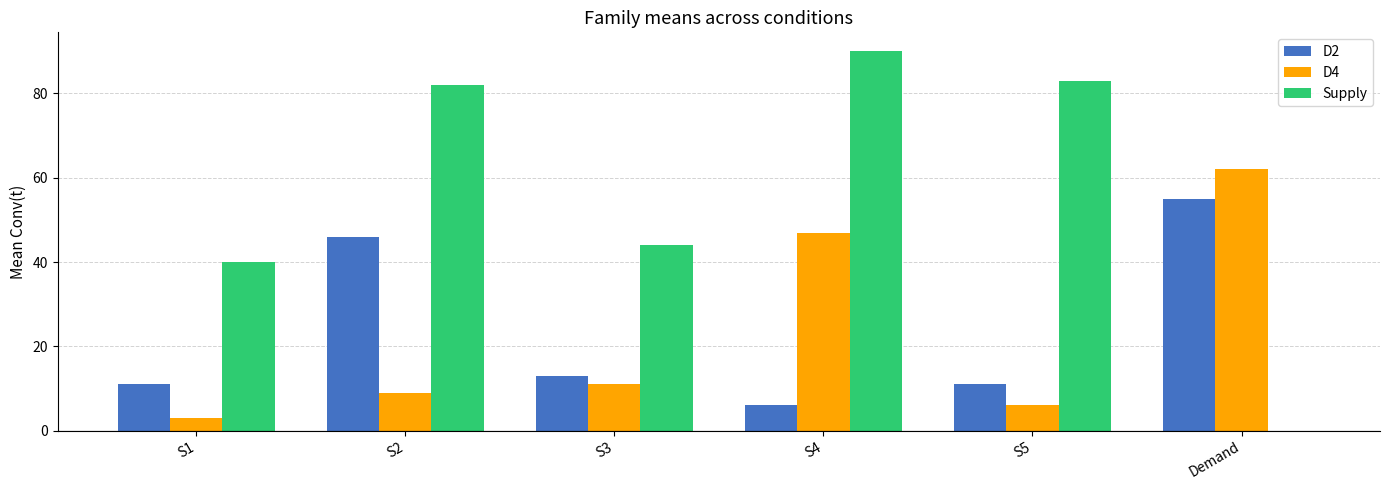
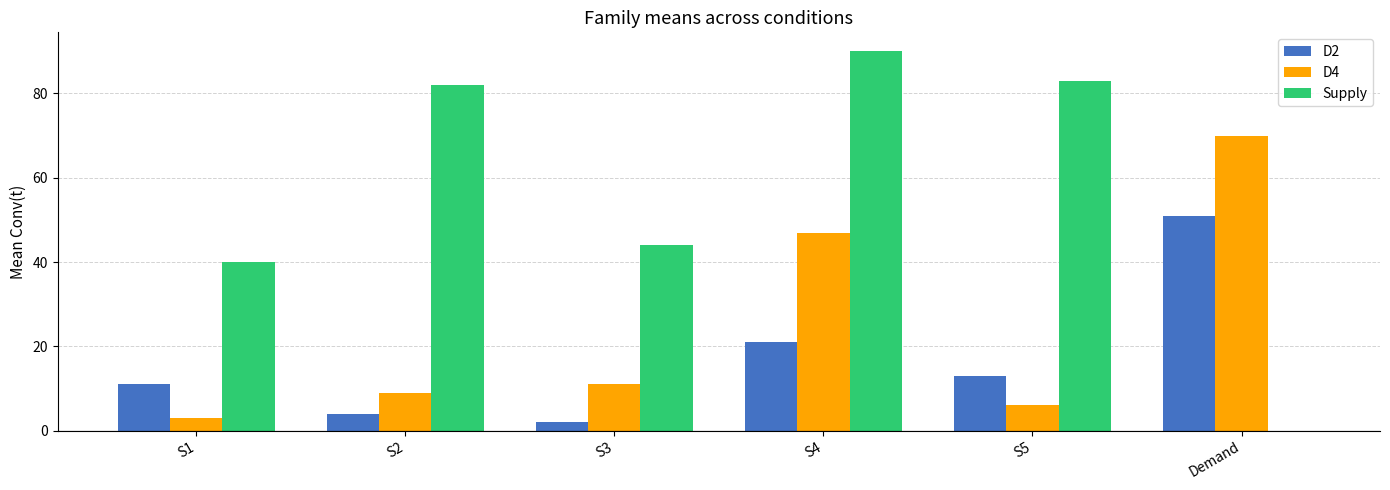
D2, S2: 46 -> 4
D2, S3: 13 -> 2
D2, S4: 6 -> 21
D2, S5: 11 -> 13
D2, Demand: 55 -> 51
D4, Demand: 62 -> 70
